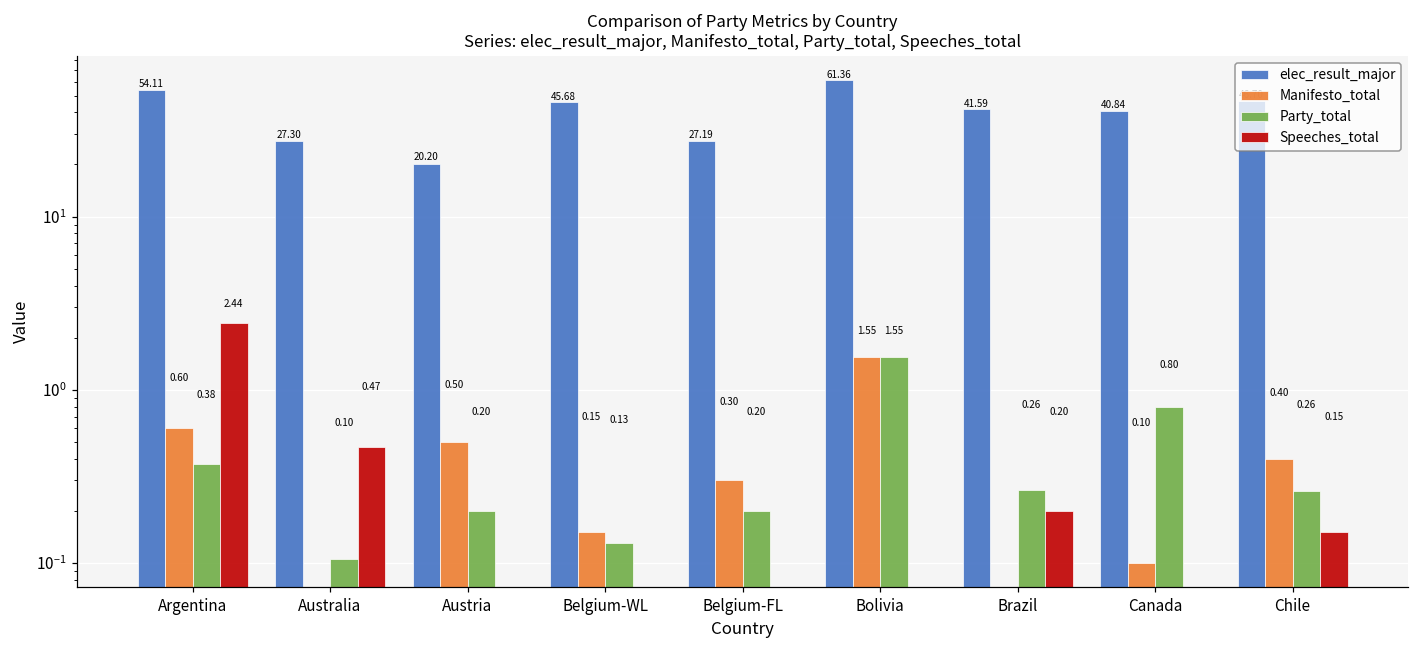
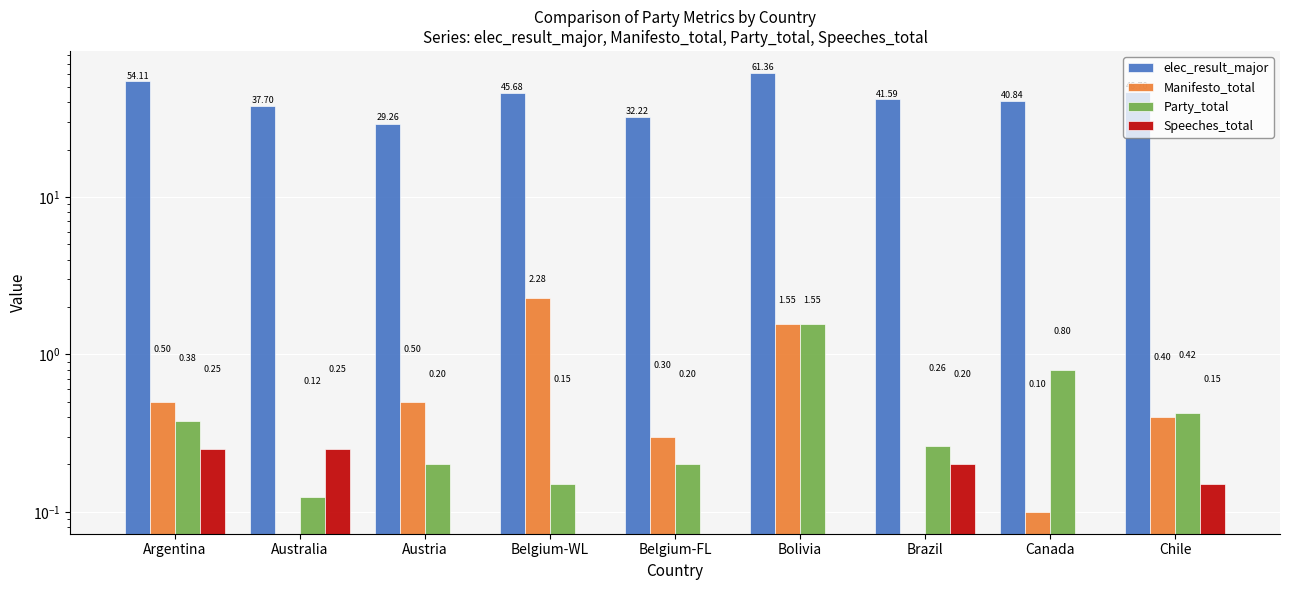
Manifesto_total, Argentina: 0.60 -> 0.50
Speeches_total, Argentina: 2.44 -> 0.25
elec_result_major, Australia: 27.30 -> 37.70
Party_total, Australia: 0.10 -> 0.12
Speeches_total, Australia: 0.47 -> 0.25
elec_result_major, Austria: 20.20 -> 29.26
Manifesto_total, Belgium-WL: 0.15 -> 2.28
Party_total, Belgium-WL: 0.13 -> 0.15
elec_result_major, Belgium-FL: 27.19 -> 32.22
Party_total, Chile: 0.26 -> 0.42
